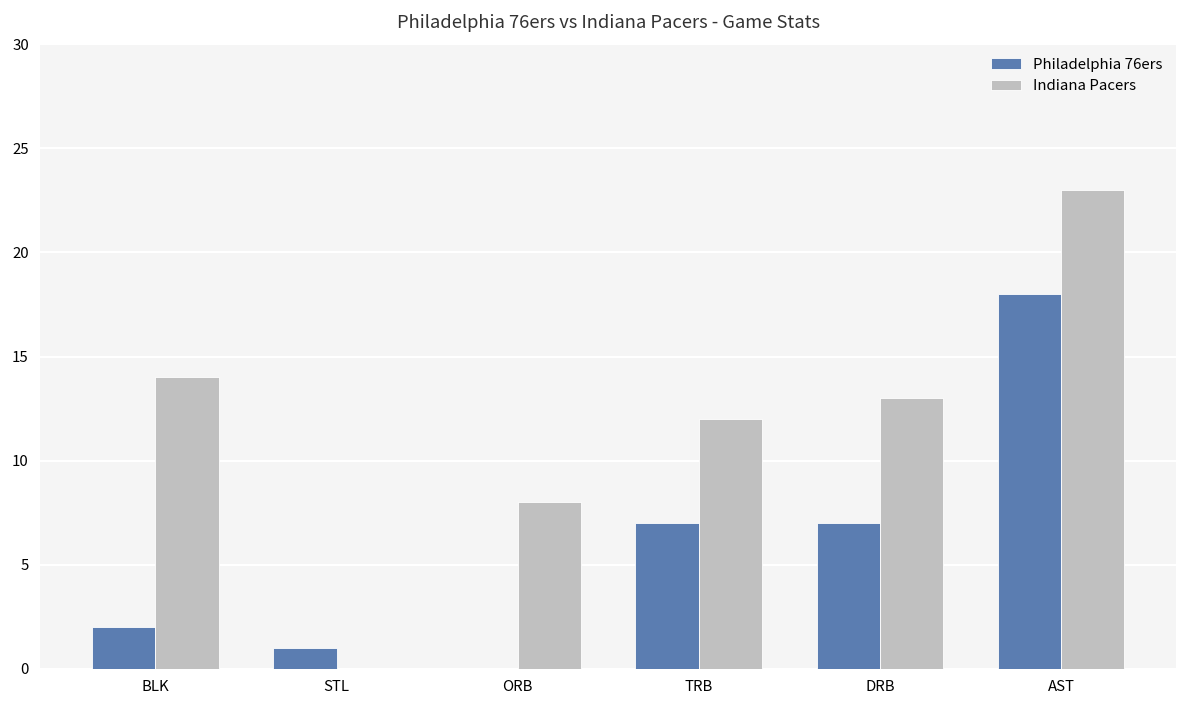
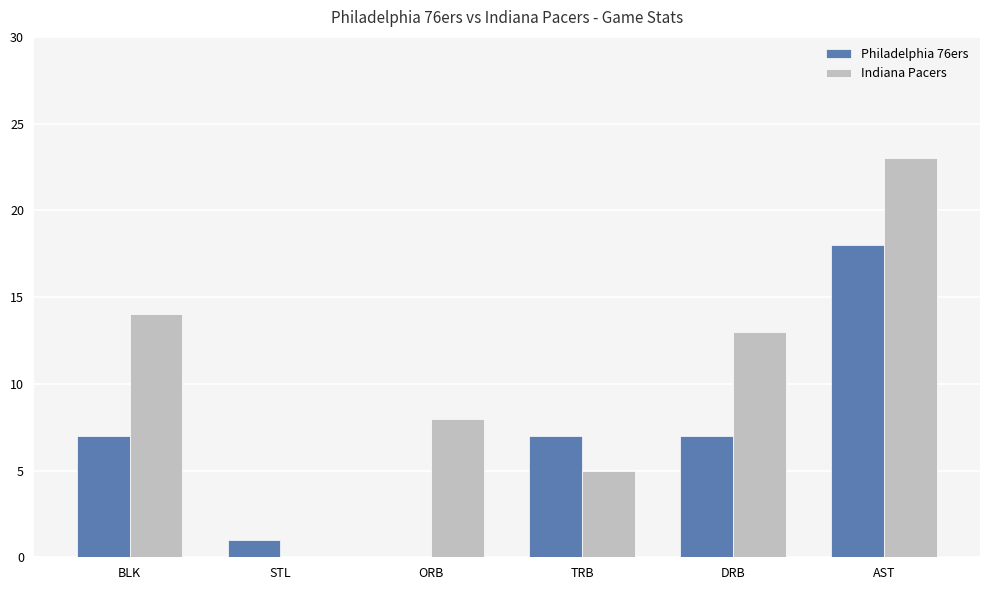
Philadelphia 76ers, BLK: 2 -> 7
Indiana Pacers, TRB: 12 -> 5
